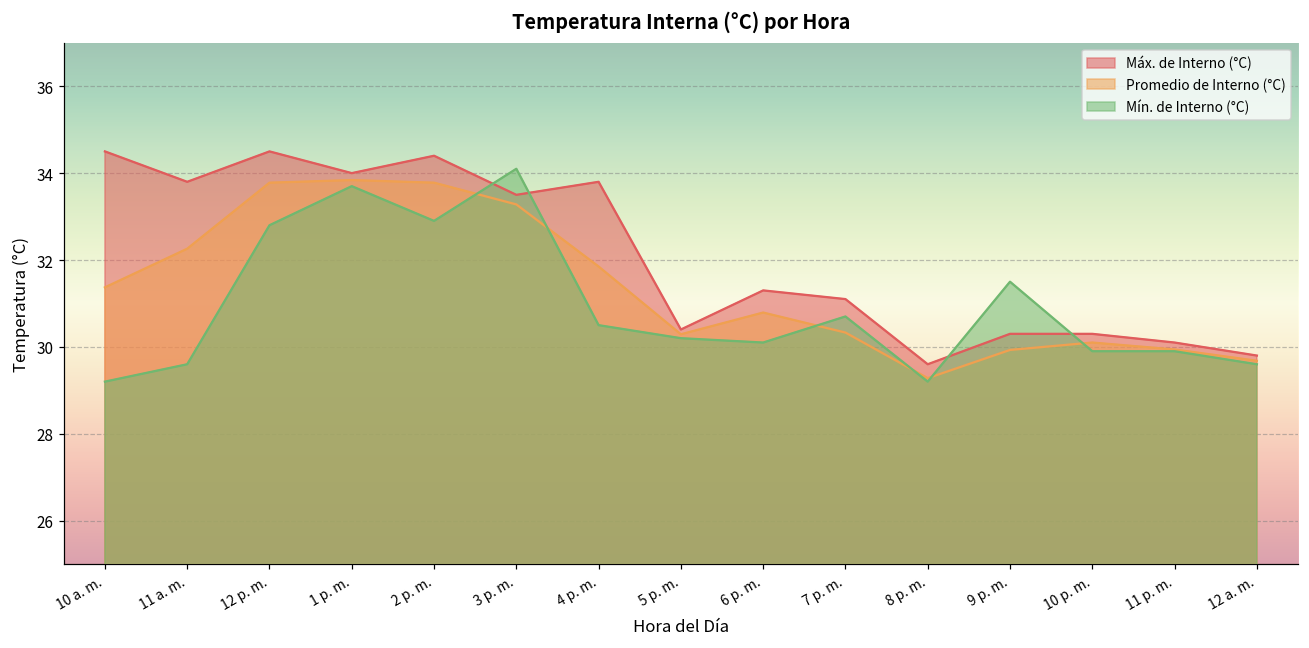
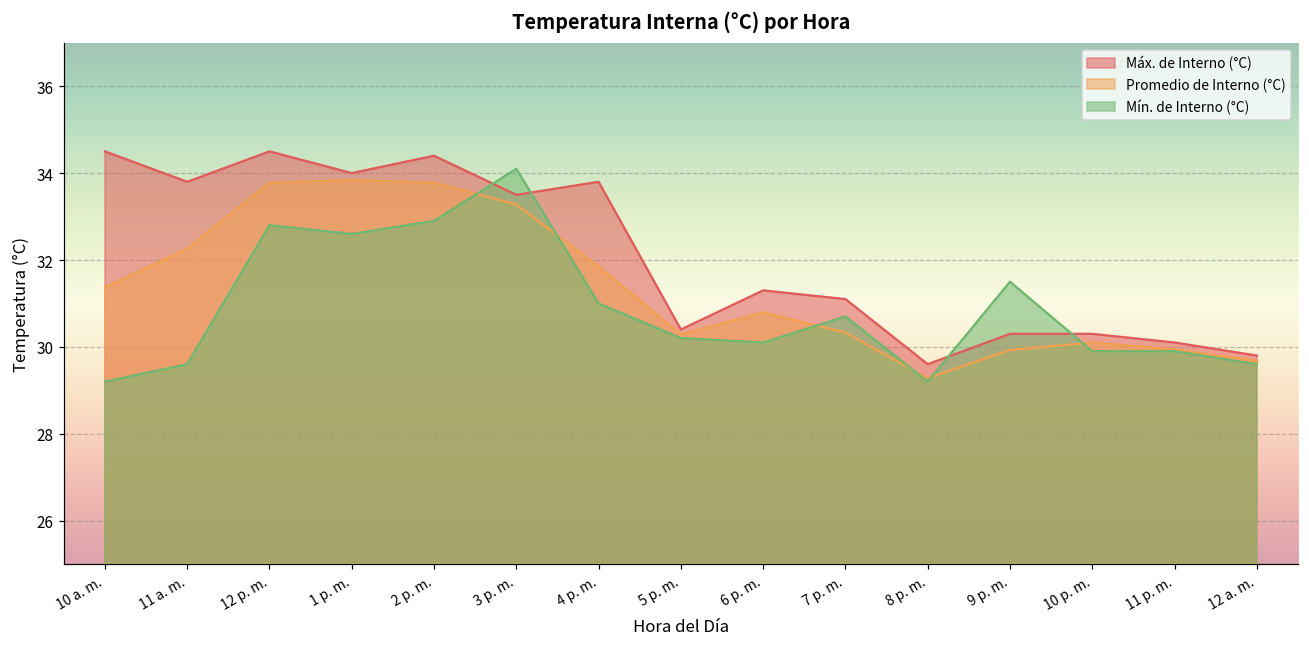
Mín. de Interno (°C), 1 p. m.: 33.7 -> 32.6
Mín. de Interno (°C), 4 p. m.: 30.5 -> 31.0
